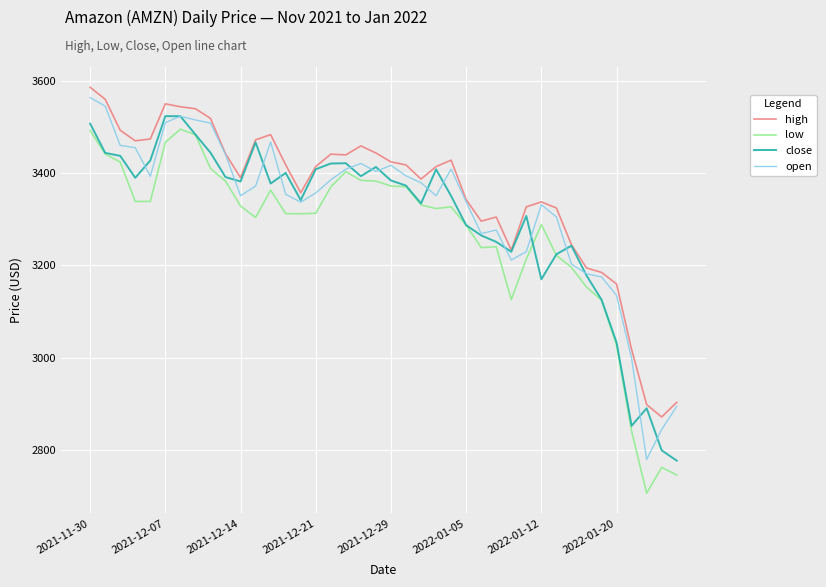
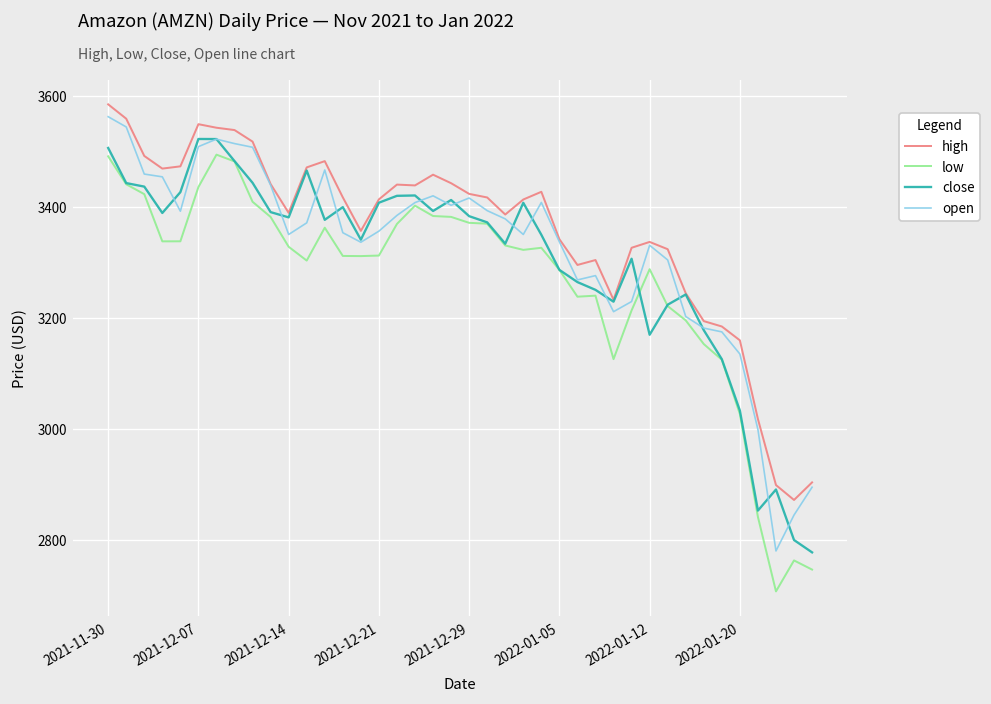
low, 2021-12-07: 3470 -> 3440
